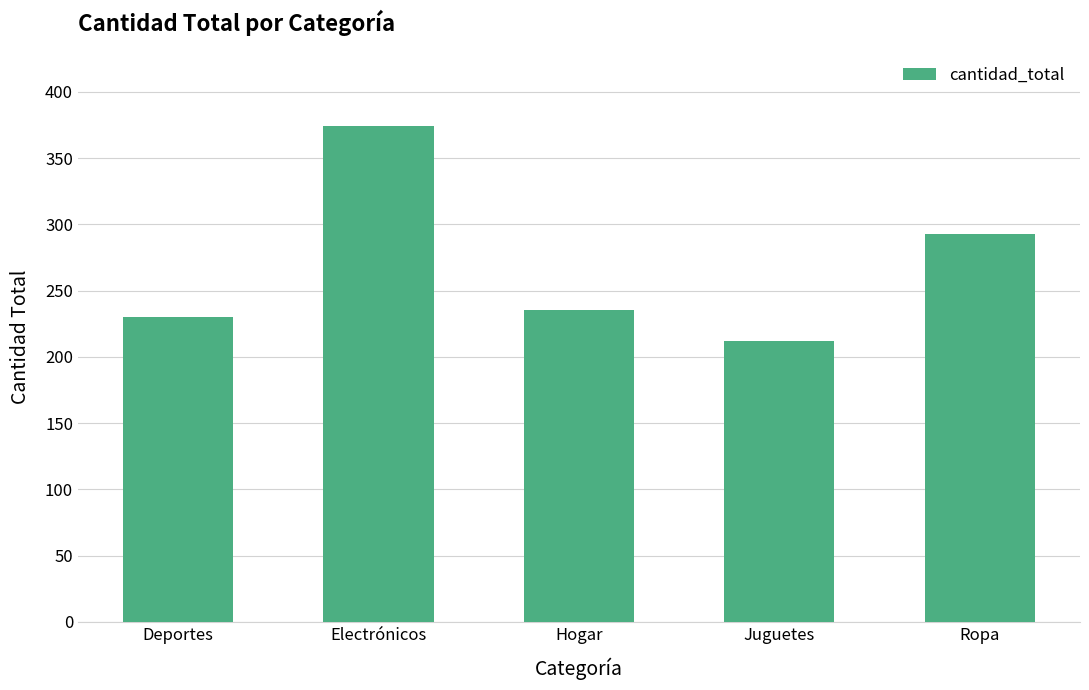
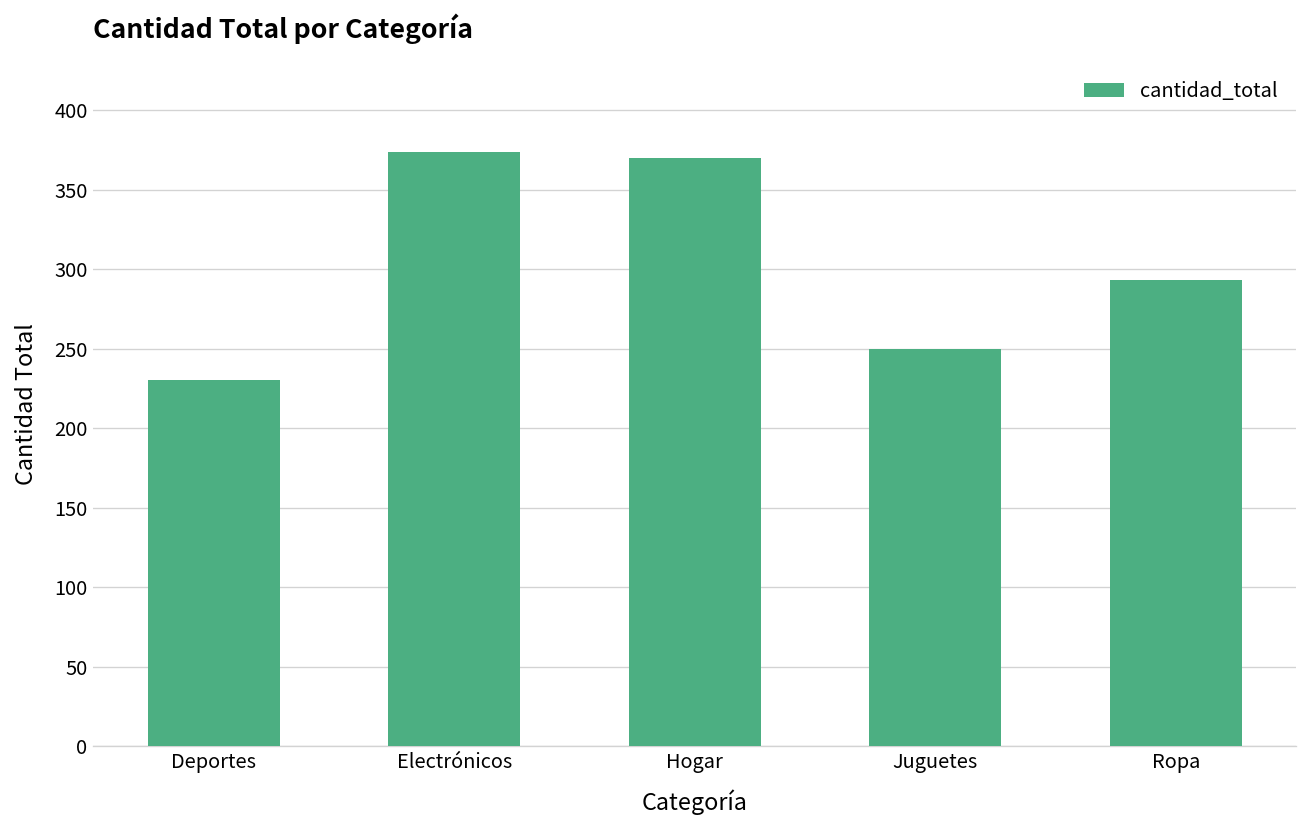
Hogar: 235 -> 370
Juguetes: 212 -> 250
